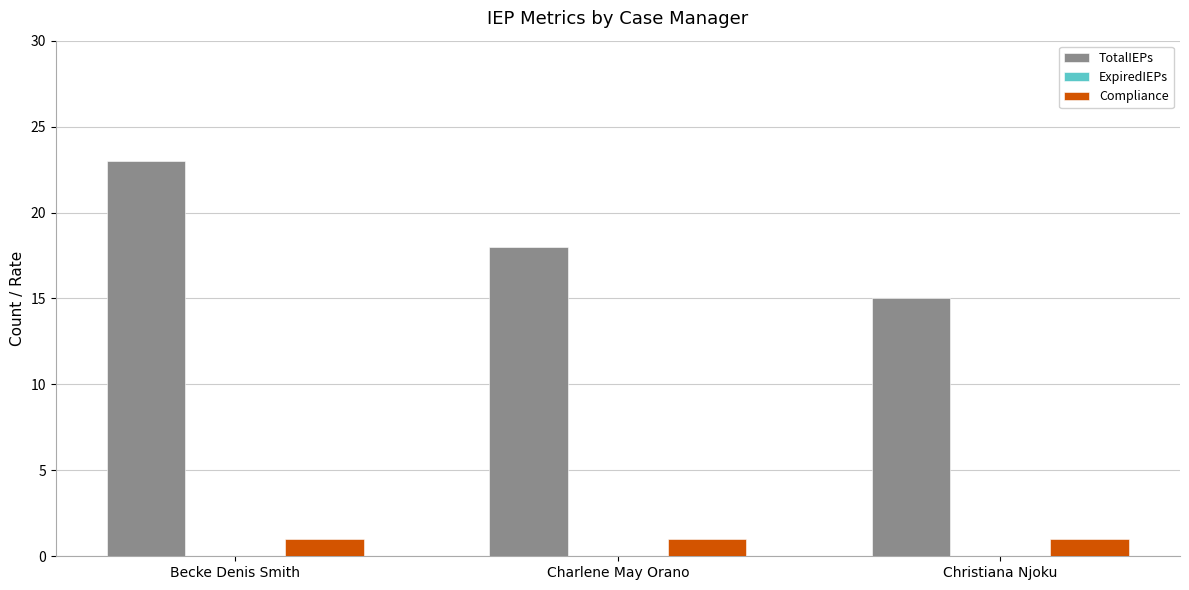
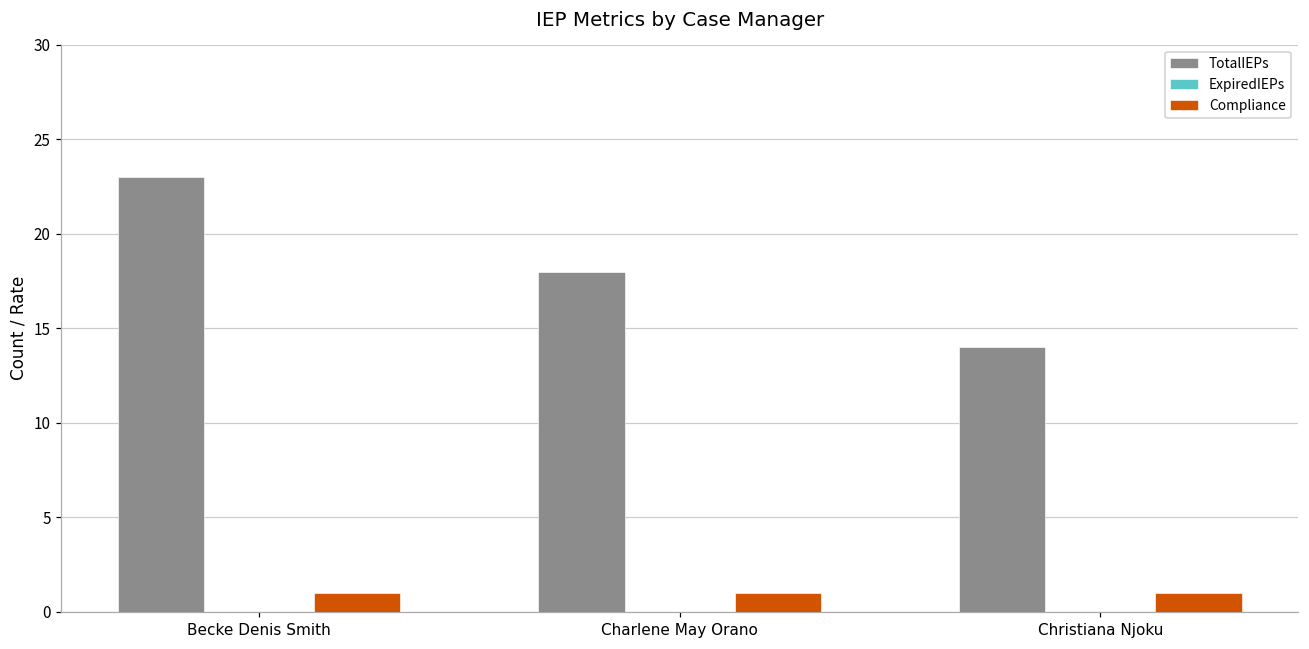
TotalIEPs, Christiana Njoku: 15 -> 14
